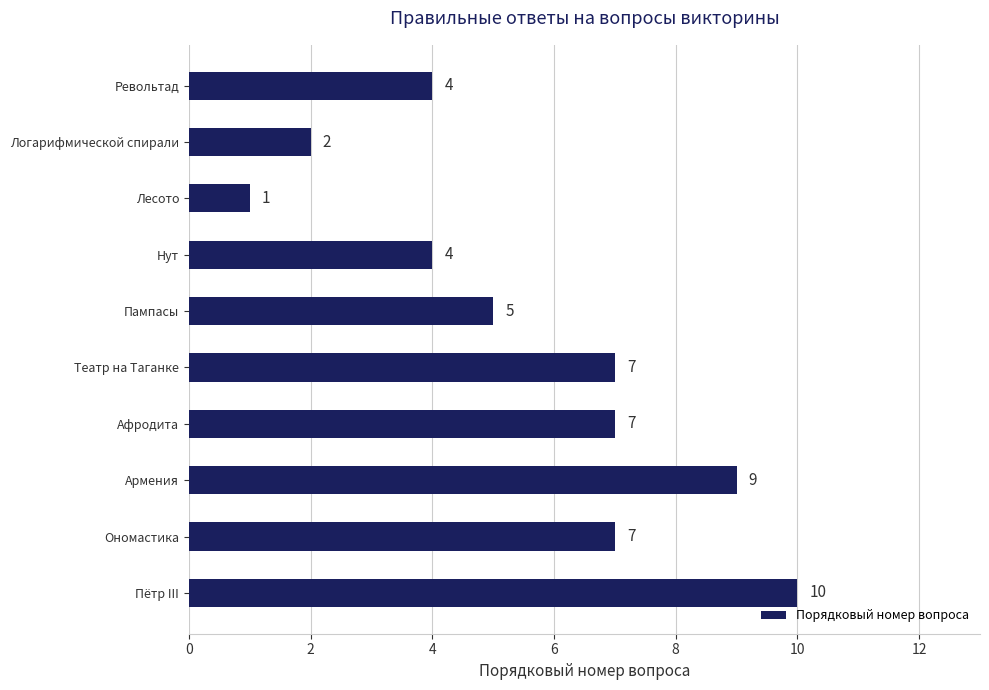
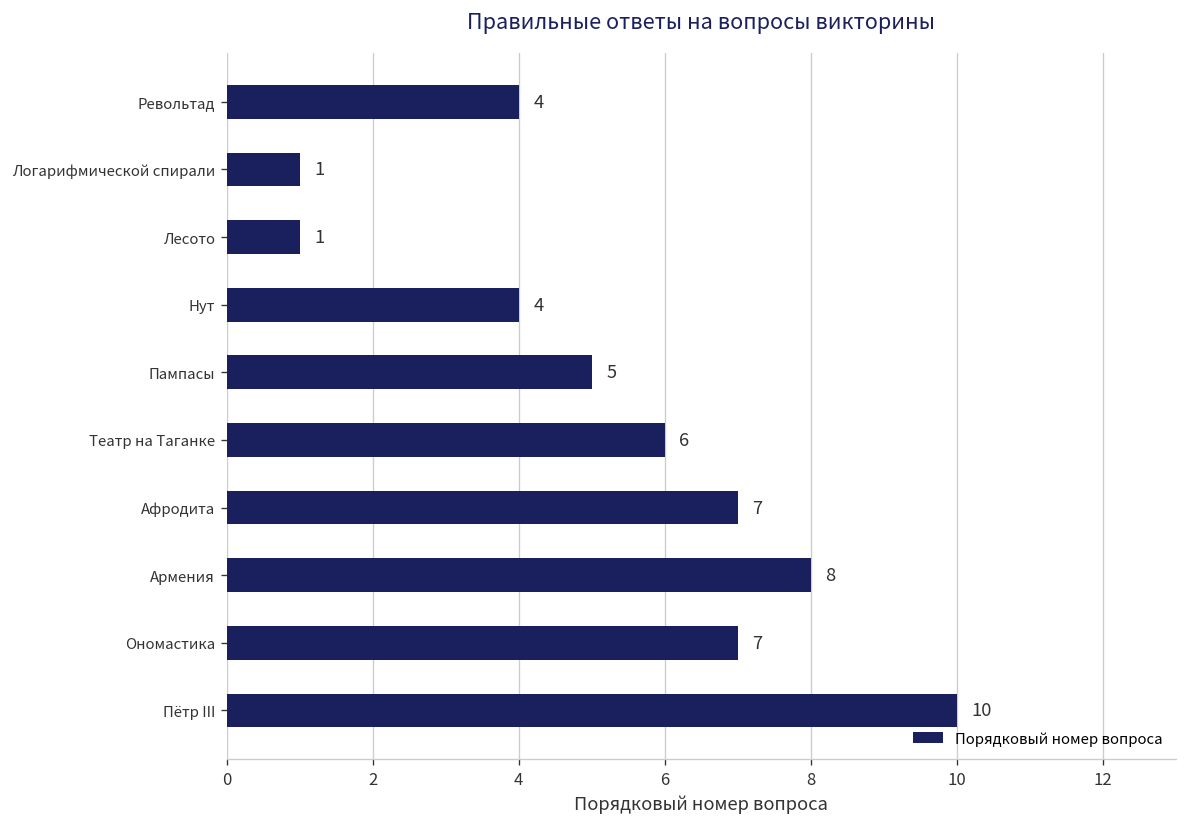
Логарифмической спирали: 2 -> 1
Театр на Таганке: 7 -> 6
Армения: 9 -> 8
